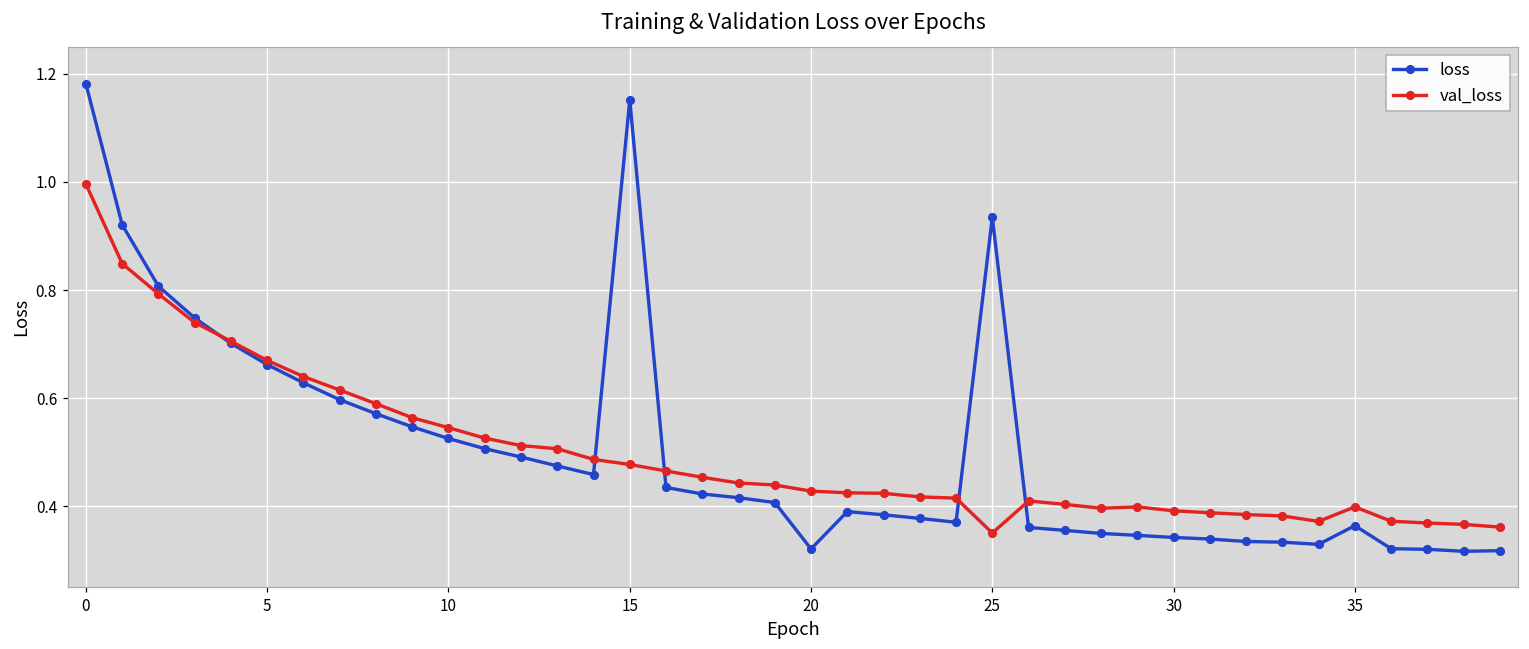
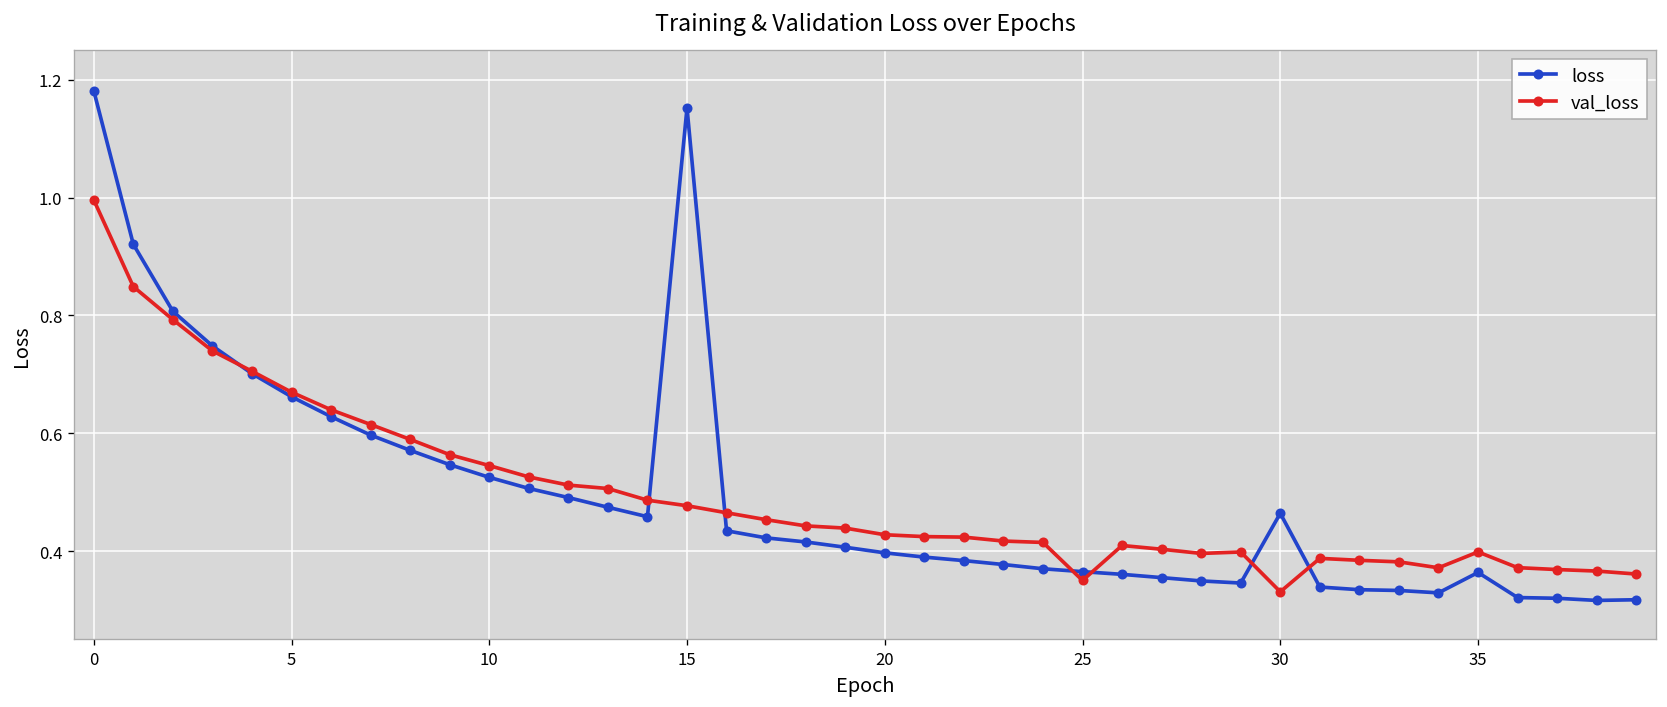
loss, 20: 0.32 -> 0.40
loss, 25: 0.94 -> 0.37
loss, 30: 0.34 -> 0.46
val_loss, 30: 0.39 -> 0.33
